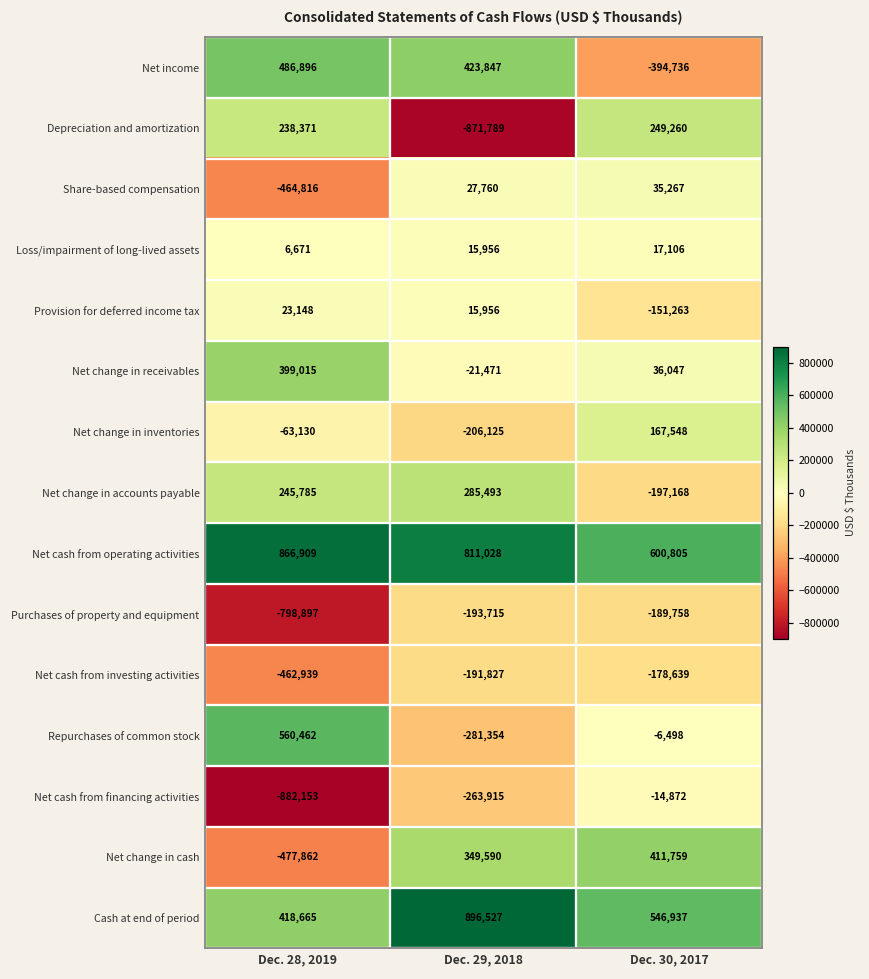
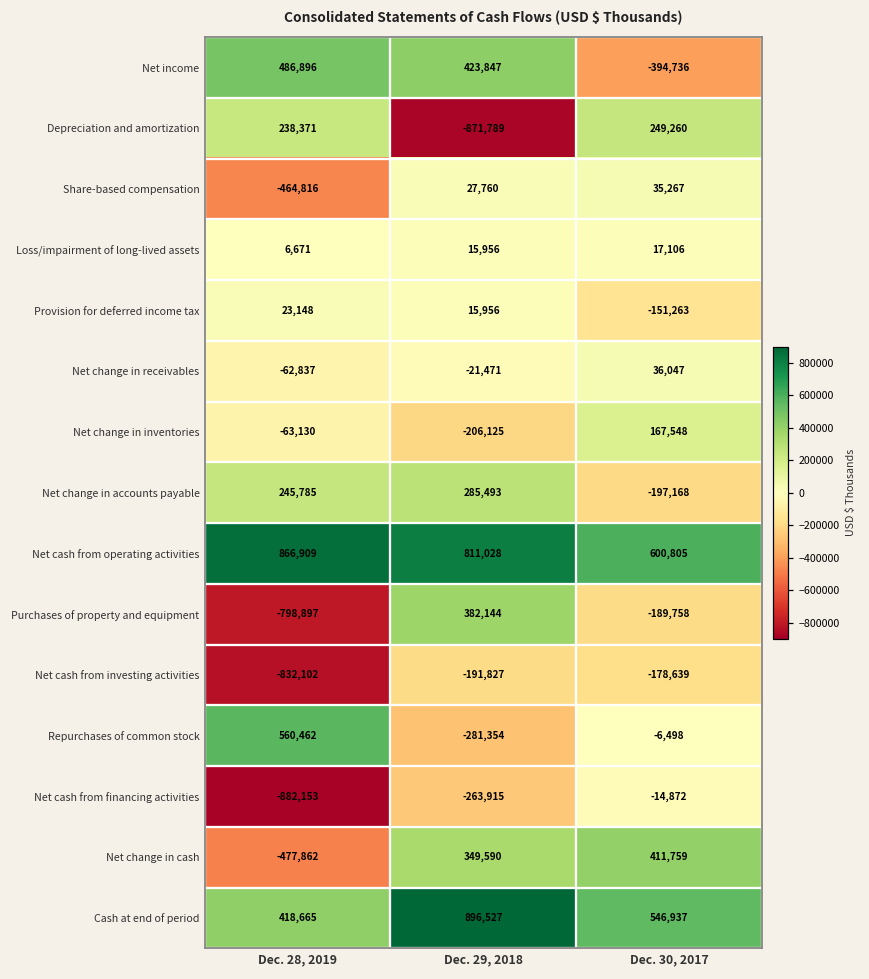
Net change in receivables, Dec. 28, 2019: 399,015 -> -62,837
Purchases of property and equipment, Dec. 29, 2018: -193,715 -> 382,144
Net cash from investing activities, Dec. 28, 2019: -462,939 -> -832,102
